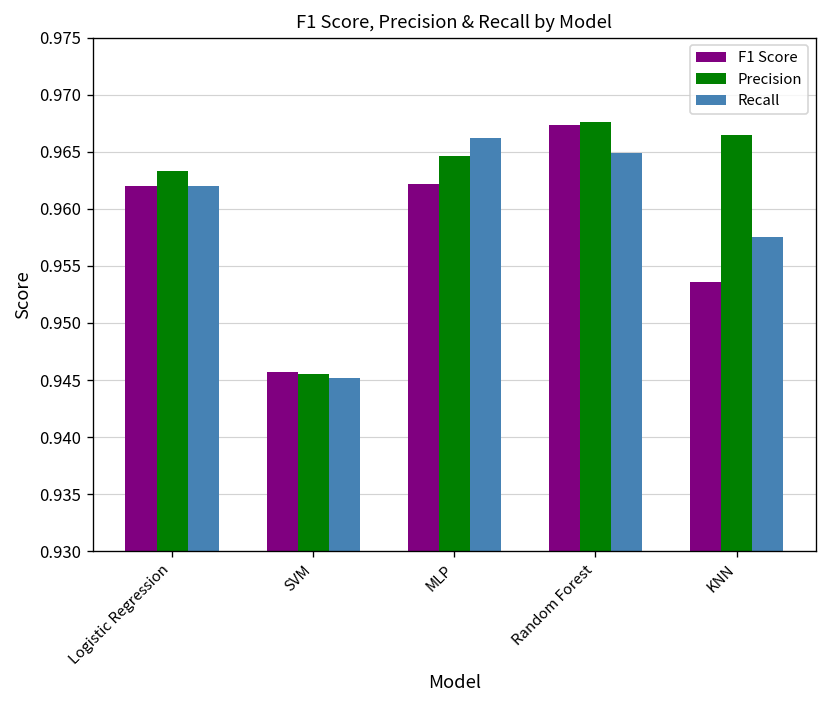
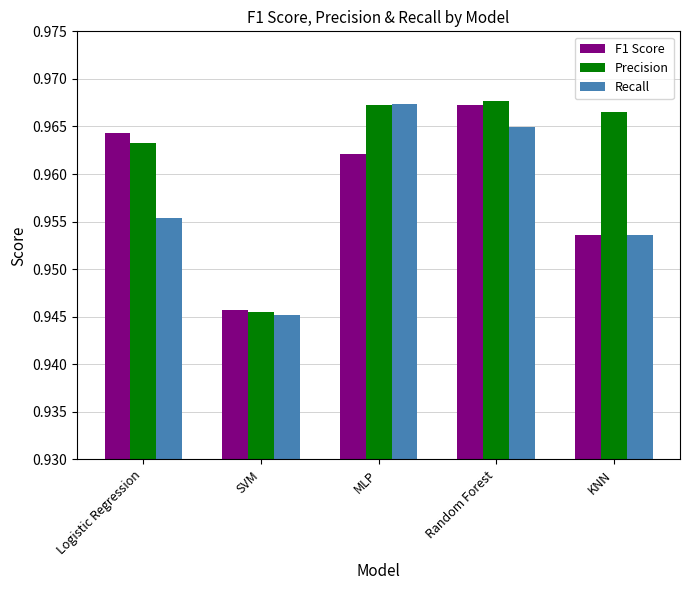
F1 Score, Logistic Regression: 0.962 -> 0.964
Recall, Logistic Regression: 0.962 -> 0.955
Precision, MLP: 0.965 -> 0.967
Recall, MLP: 0.966 -> 0.967
Recall, KNN: 0.958 -> 0.954
